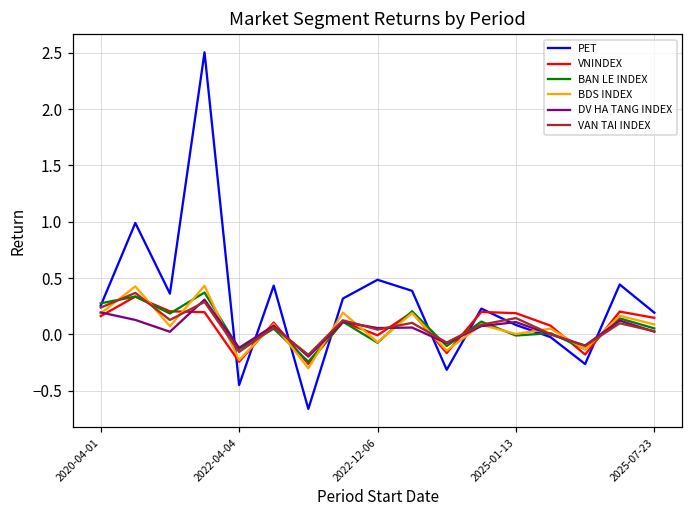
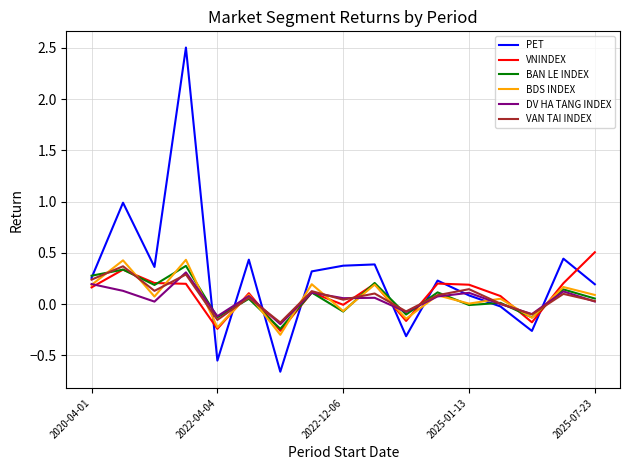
PET, 2022-04-04: -0.45 -> -0.55
PET, 2022-12-06: 0.49 -> 0.37
VNINDEX, 2025-07-23: 0.15 -> 0.51
